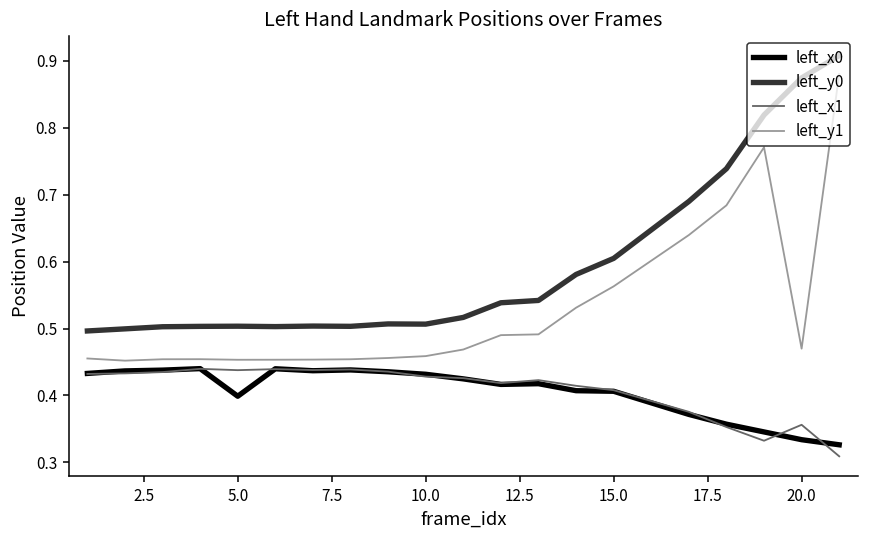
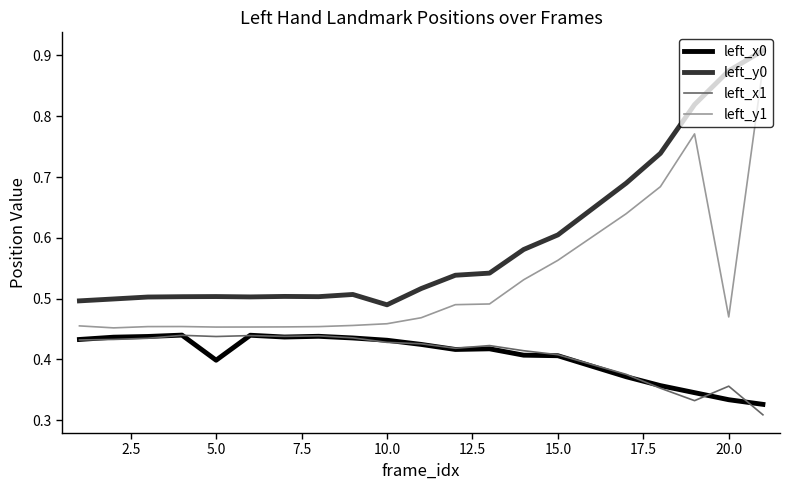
left_y0, 10.0: 0.51 -> 0.49
